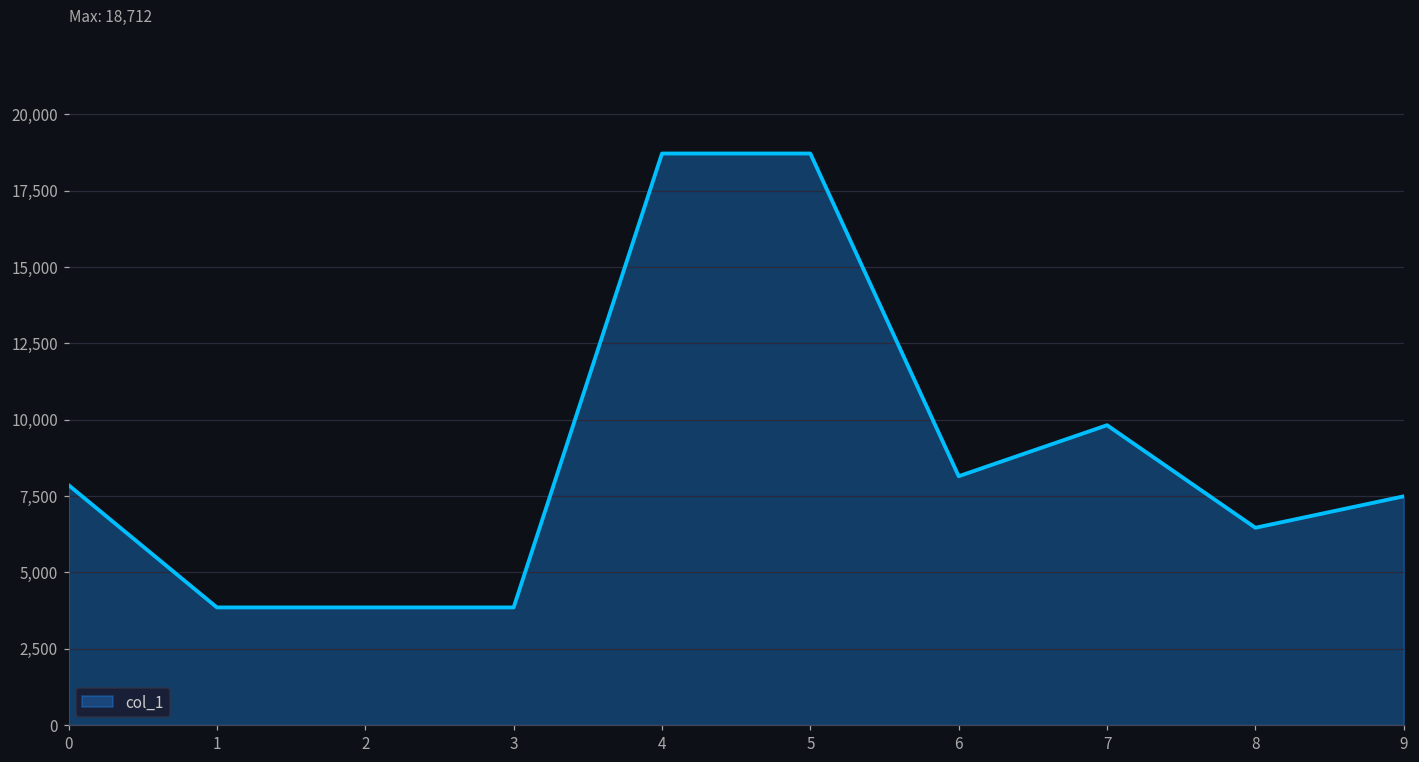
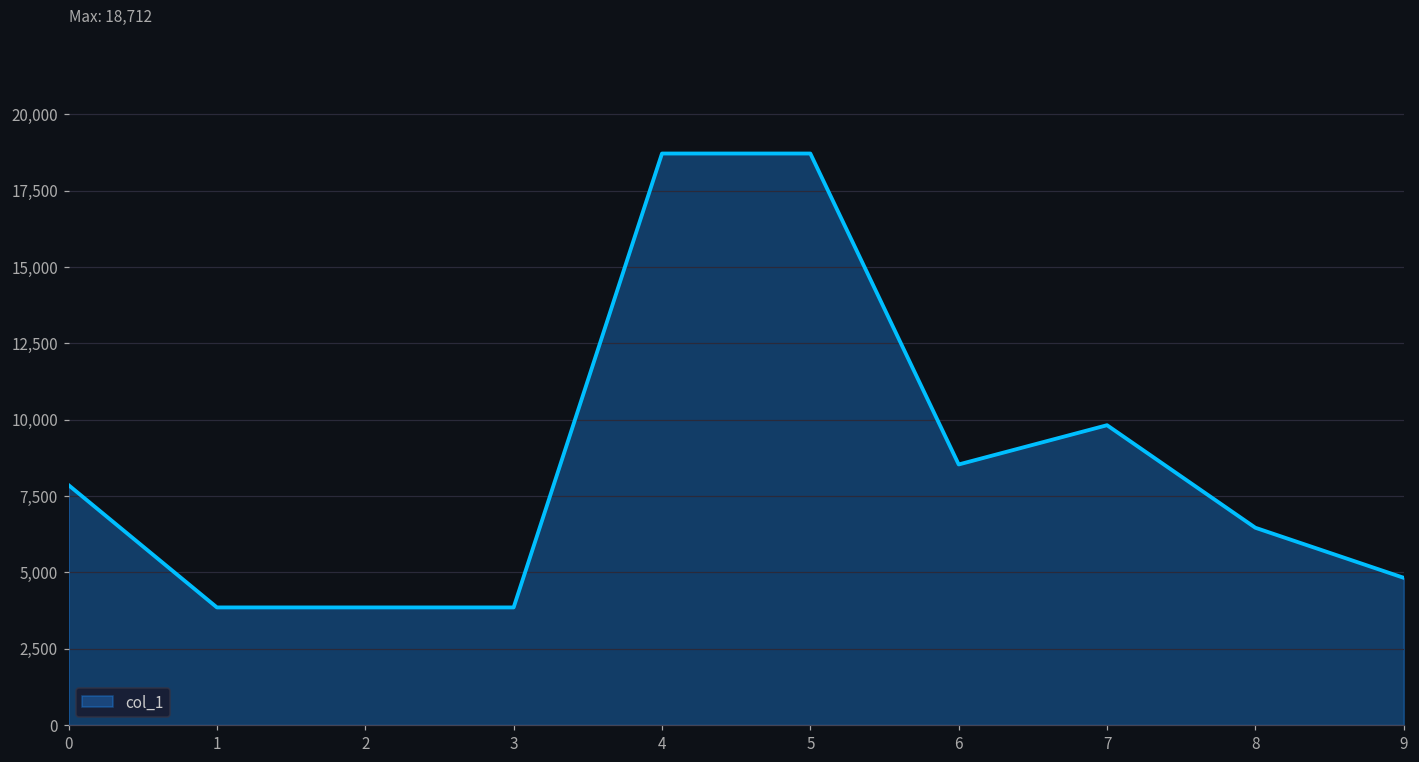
6: 8,100 -> 8,500
9: 7,500 -> 4,800
